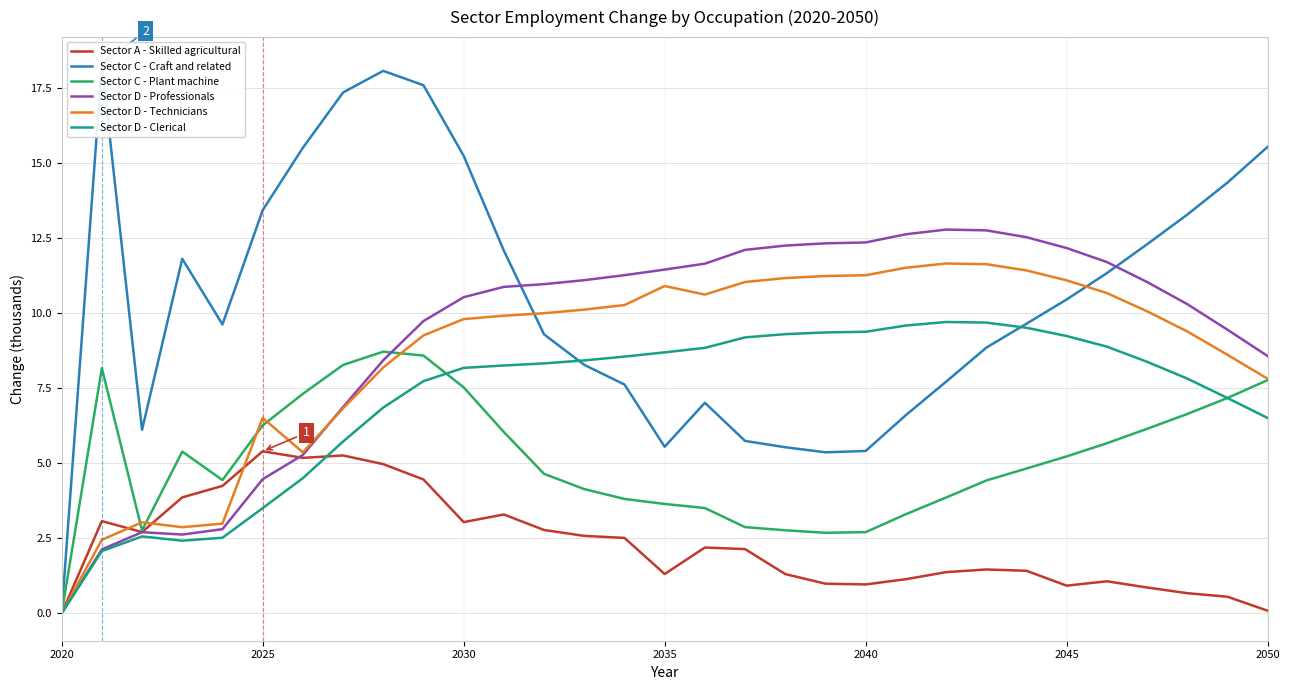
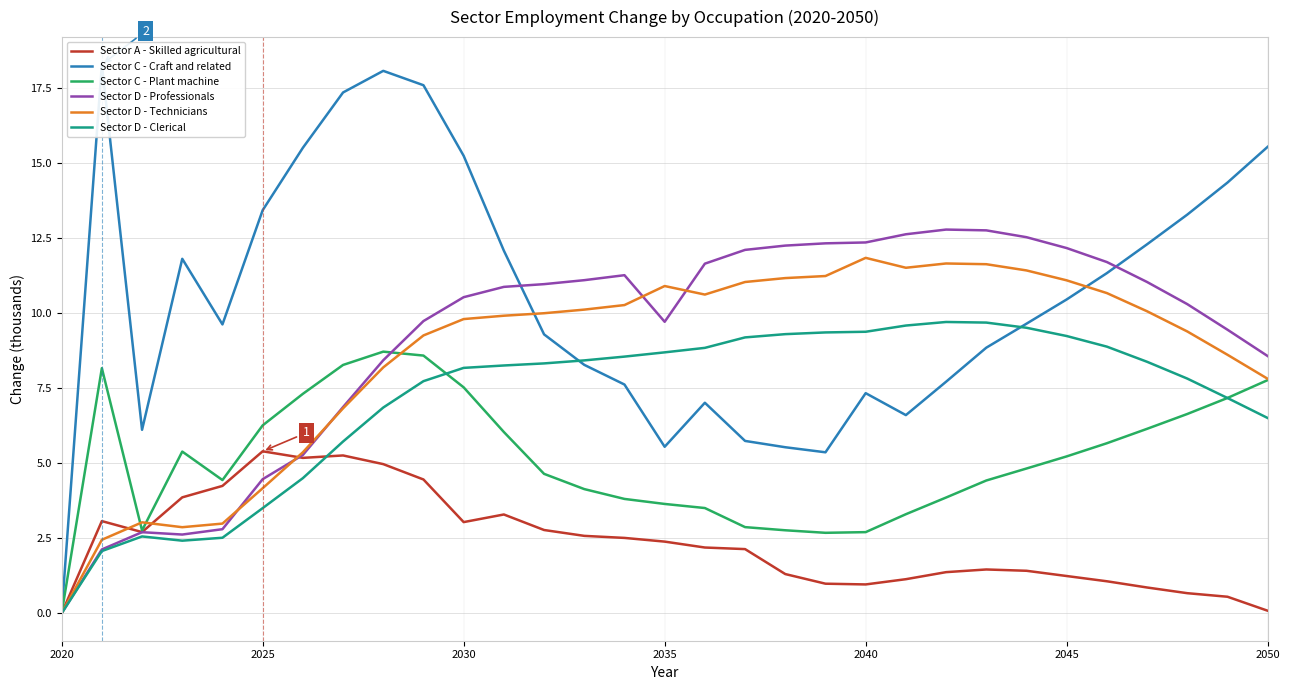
Sector D - Technicians, 2025: 6.5 -> 4.2
Sector A - Skilled agricultural, 2035: 1.3 -> 2.4
Sector D - Professionals, 2035: 11.5 -> 9.7
Sector C - Craft and related, 2040: 5.4 -> 7.3
Sector D - Technicians, 2040: 11.3 -> 11.8
Sector A - Skilled agricultural, 2045: 0.9 -> 1.2
